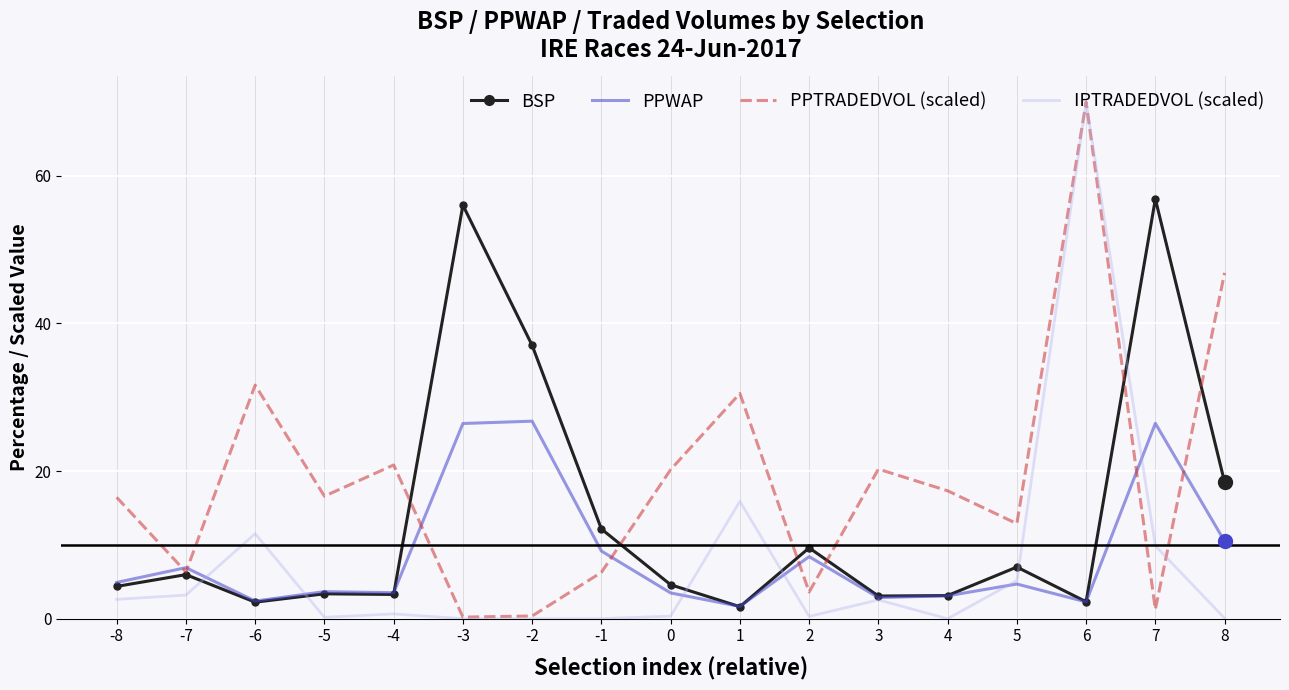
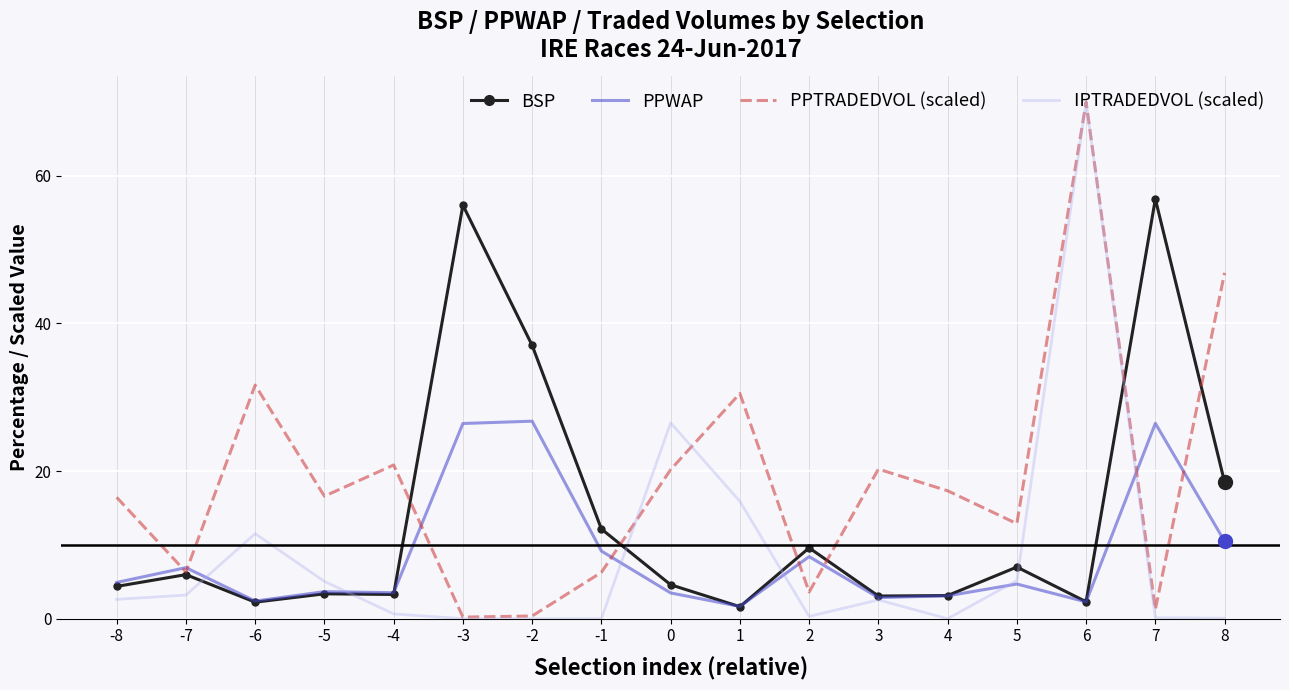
IPTRADEDVOL (scaled), -5: 0 -> 5
IPTRADEDVOL (scaled), 0: 0 -> 27
IPTRADEDVOL (scaled), 7: 10 -> 0
